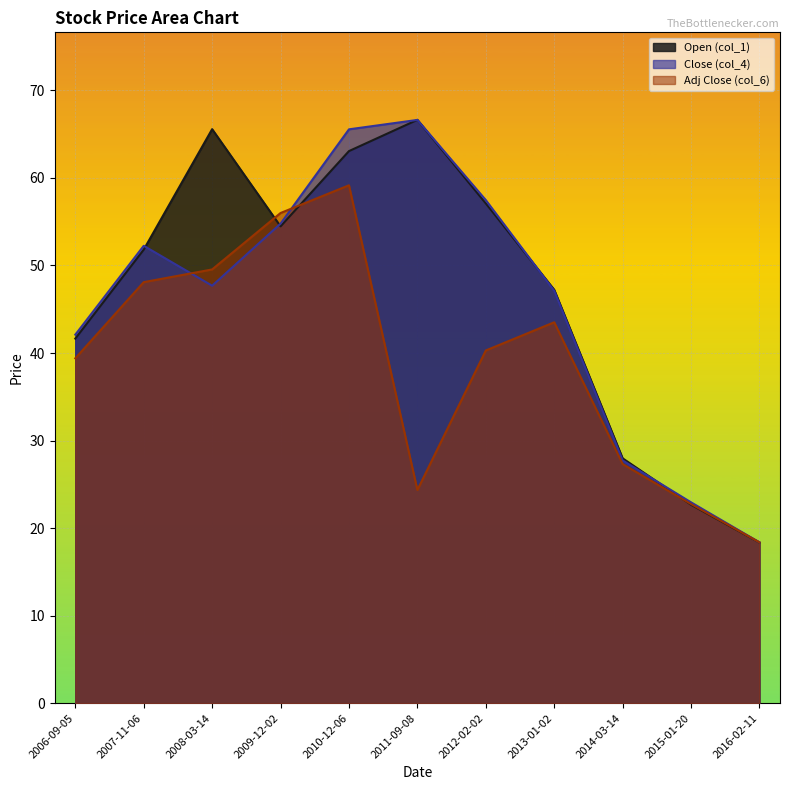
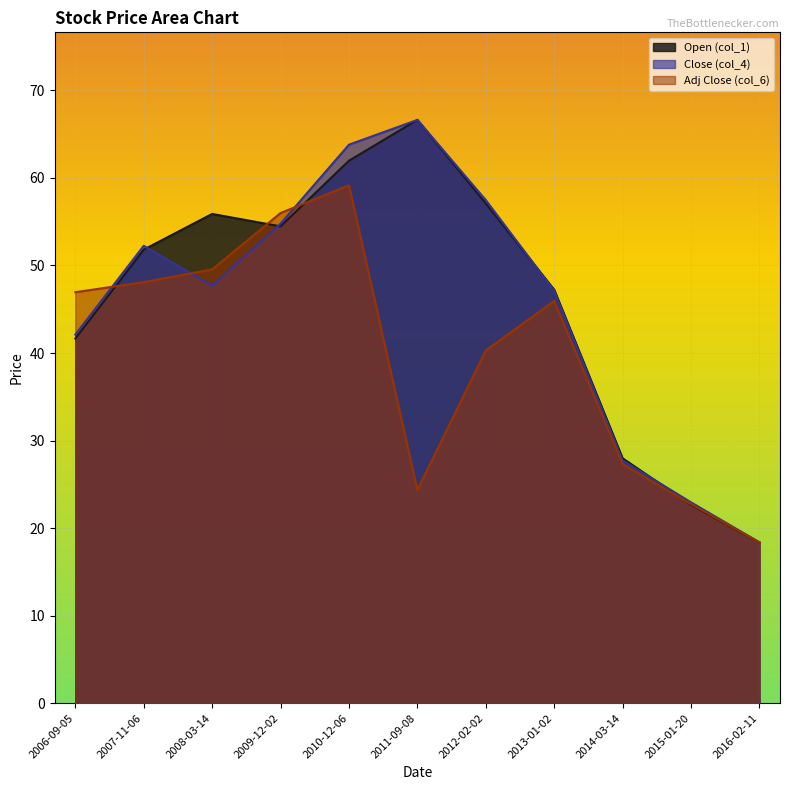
Adj Close (col_6), 2006-09-05: 39 -> 47
Open (col_1), 2008-03-14: 66 -> 56
Open (col_1), 2010-12-06: 63 -> 62
Close (col_4), 2010-12-06: 66 -> 64
Adj Close (col_6), 2013-01-02: 44 -> 46
